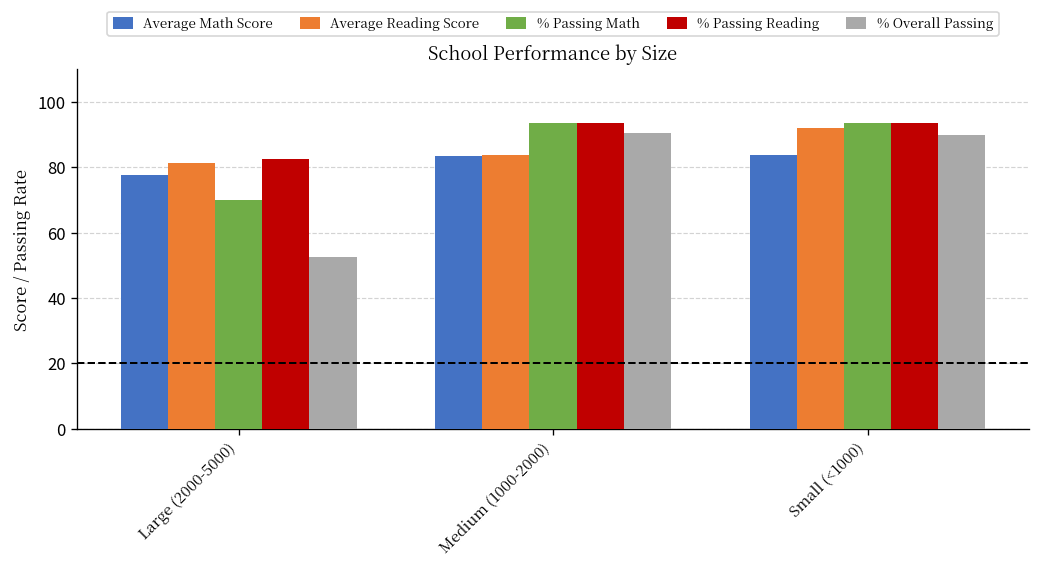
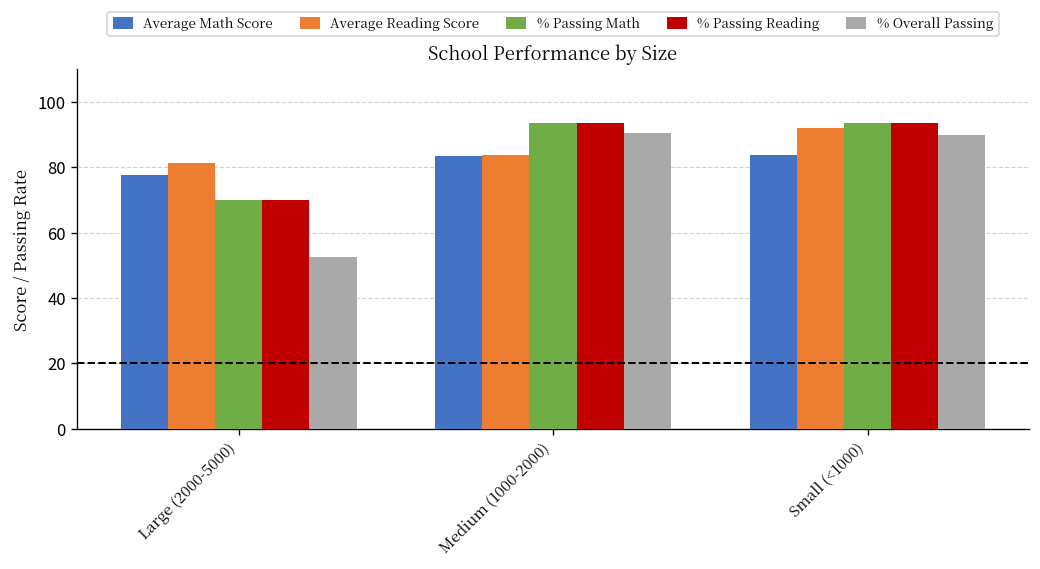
% Passing Reading, Large (2000-5000): 83 -> 70
